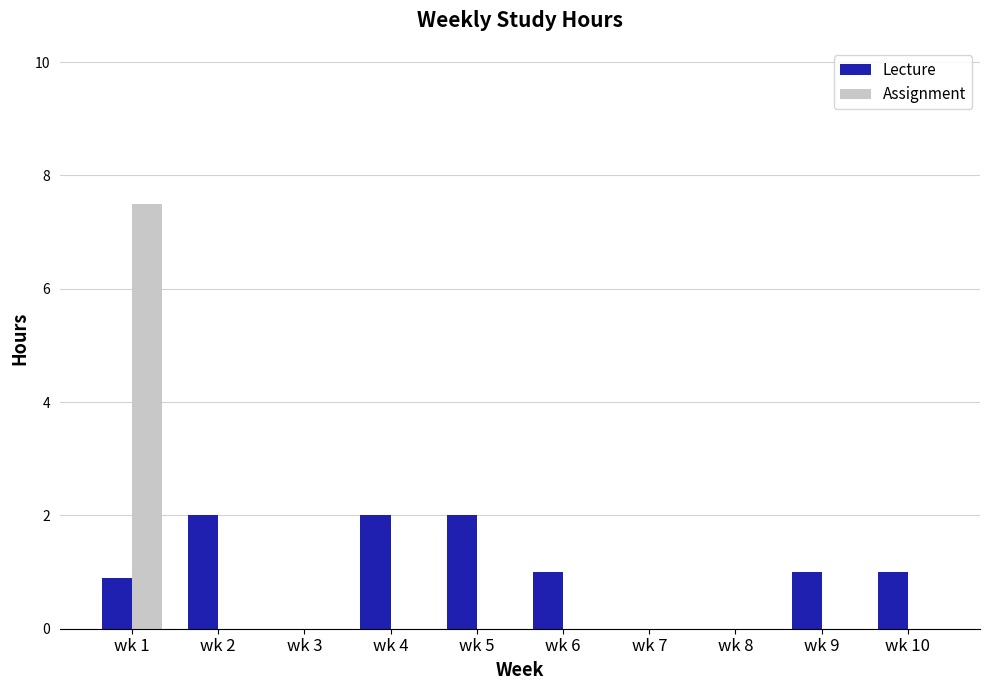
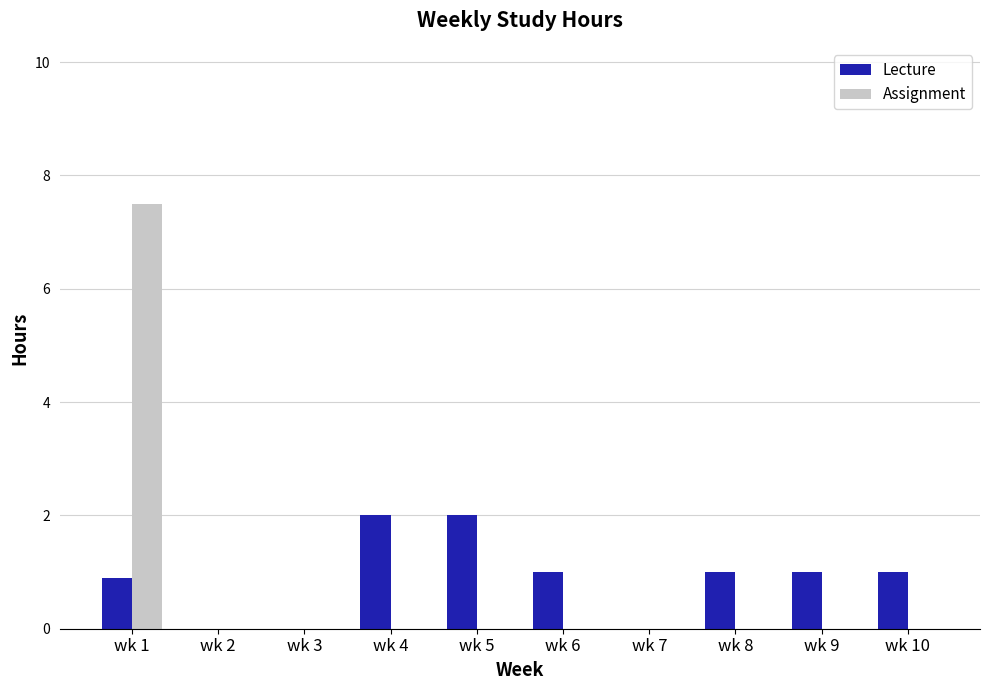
Lecture, wk 2: 2 -> 0
Lecture, wk 8: 0 -> 1
